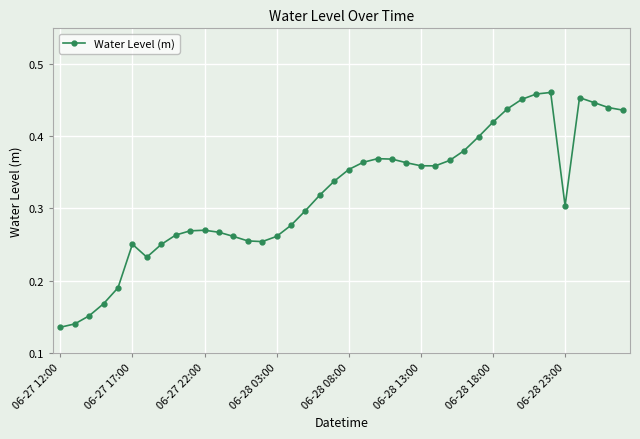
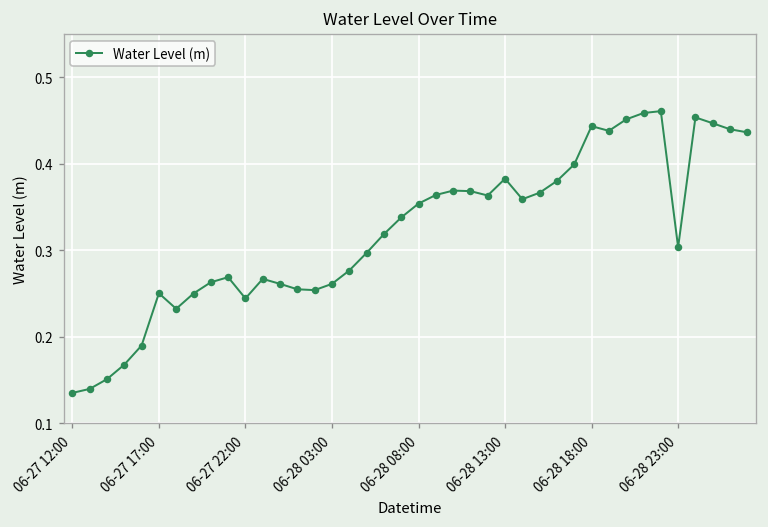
06-27 22:00: 0.27 -> 0.24
06-28 13:00: 0.36 -> 0.38
06-28 18:00: 0.42 -> 0.44
